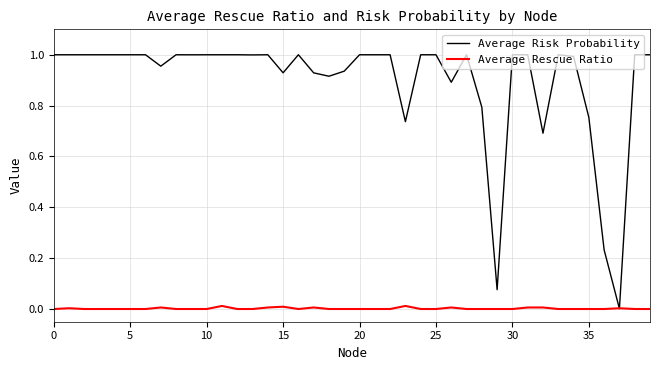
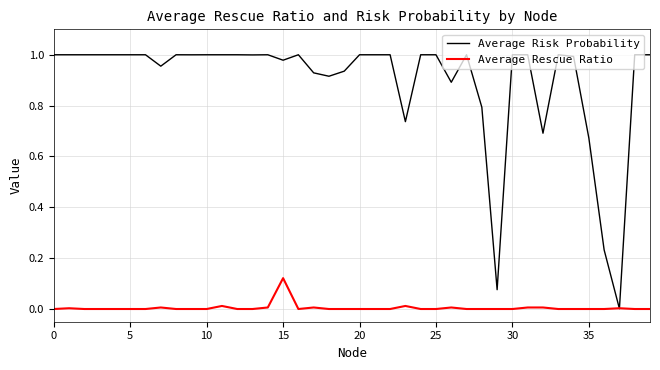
Average Risk Probability, 15: 0.93 -> 0.98
Average Rescue Ratio, 15: 0.01 -> 0.12
Average Risk Probability, 35: 0.75 -> 0.67
